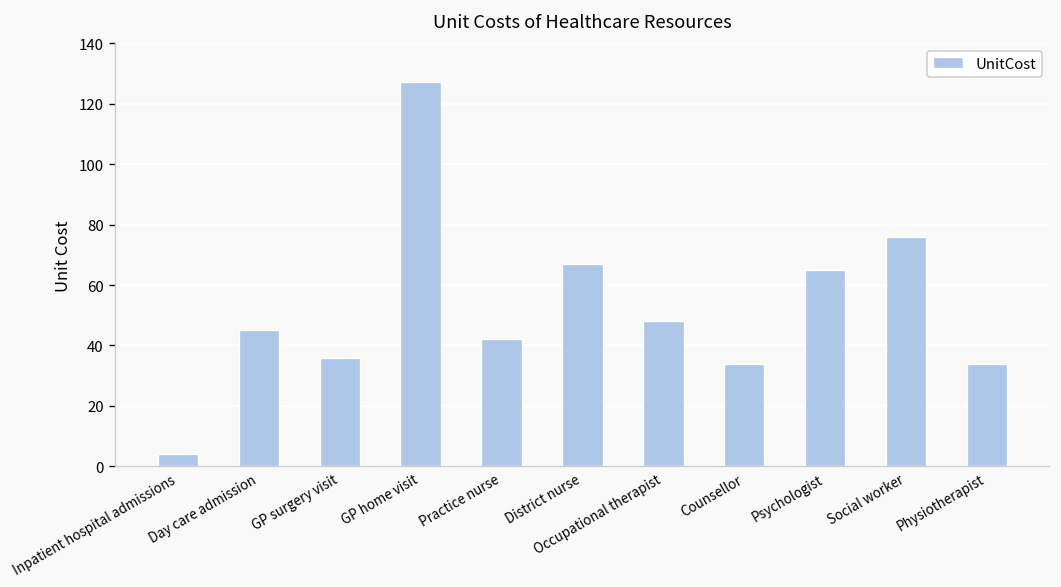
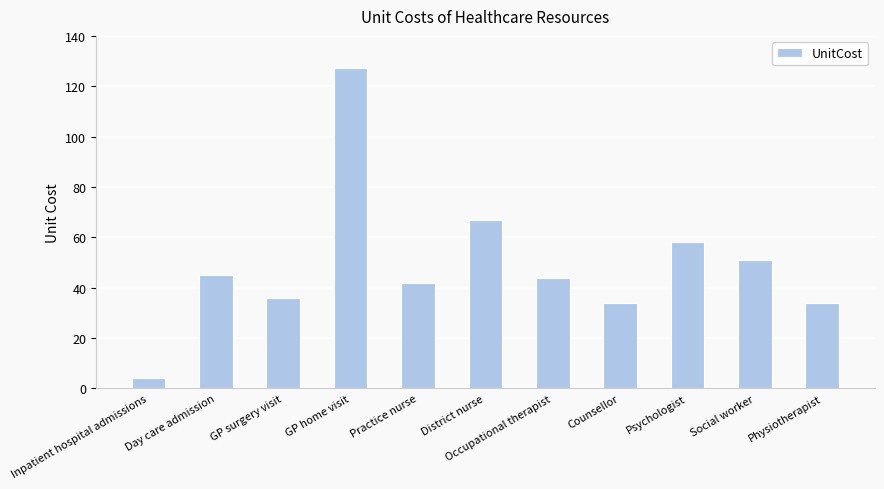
Occupational therapist: 48 -> 44
Psychologist: 65 -> 58
Social worker: 76 -> 51
